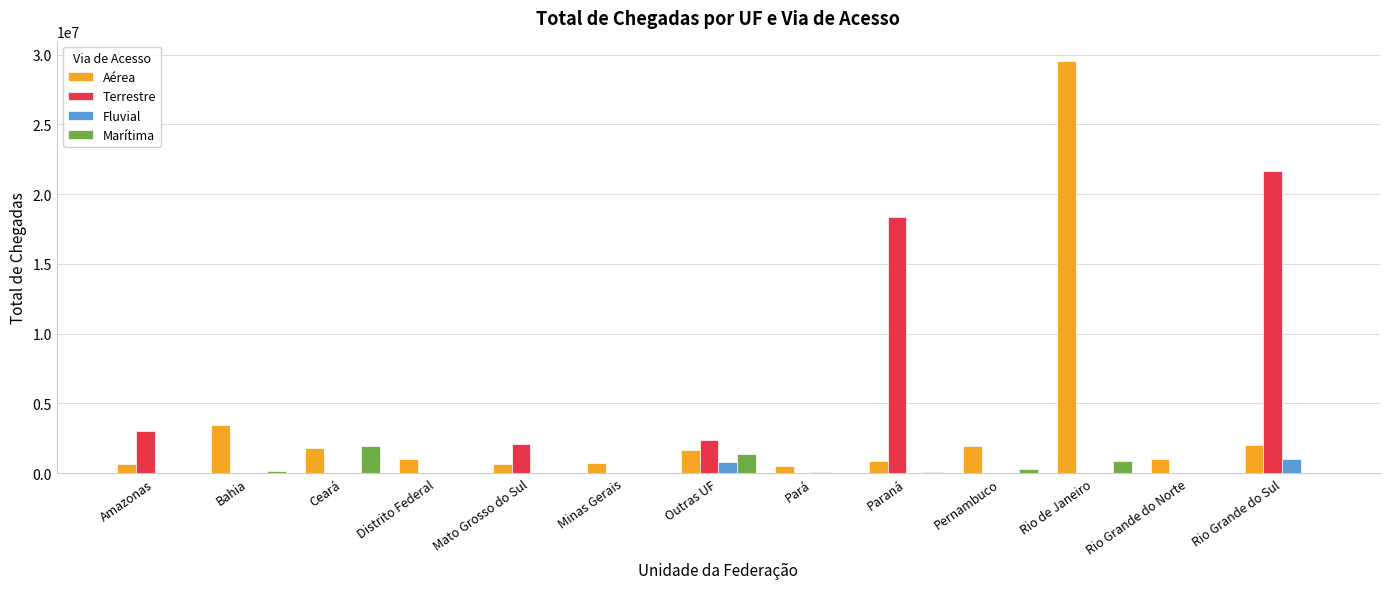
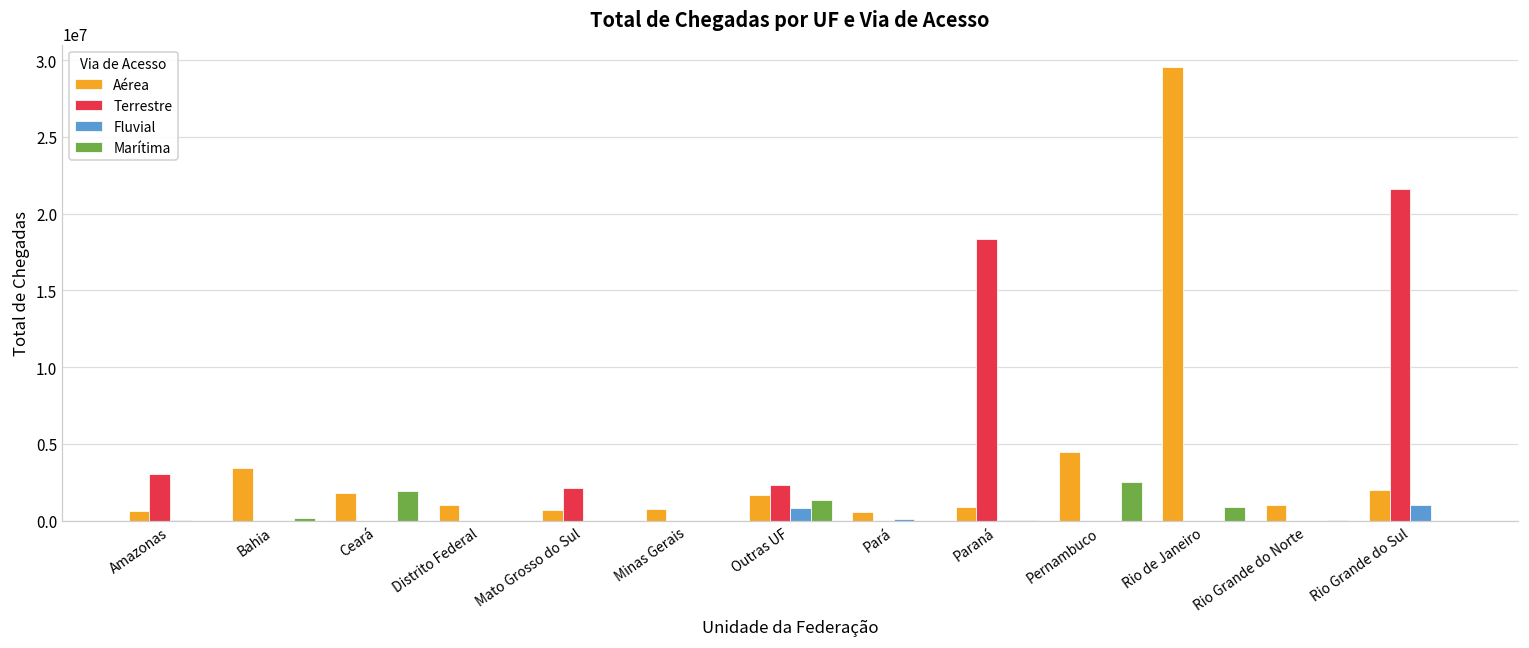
Aérea, Pernambuco: 1900000 -> 4500000
Marítima, Pernambuco: 300000 -> 2500000
